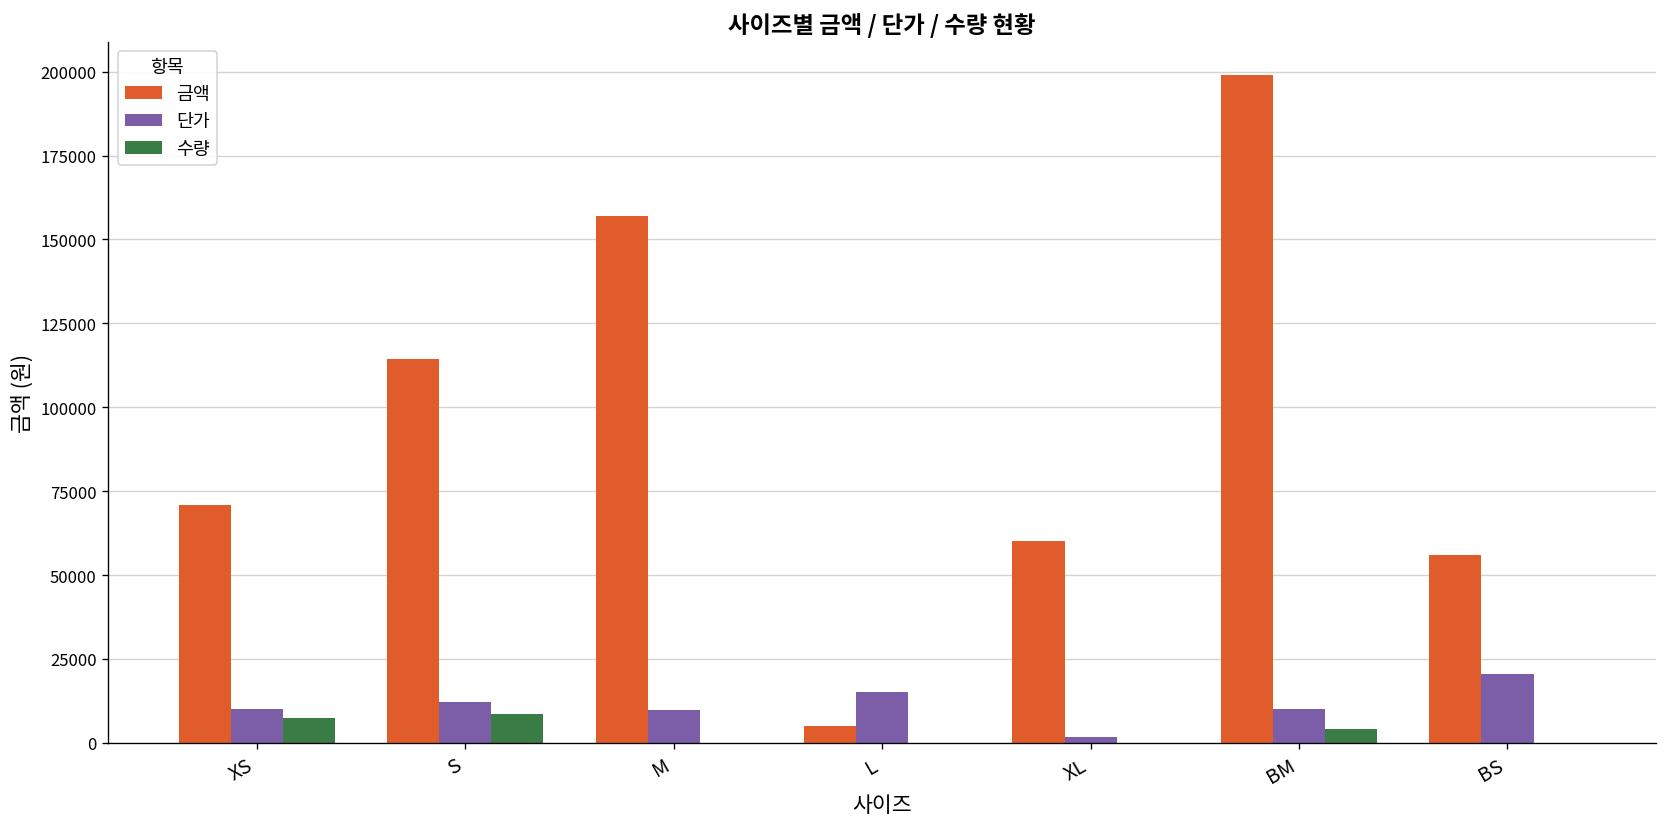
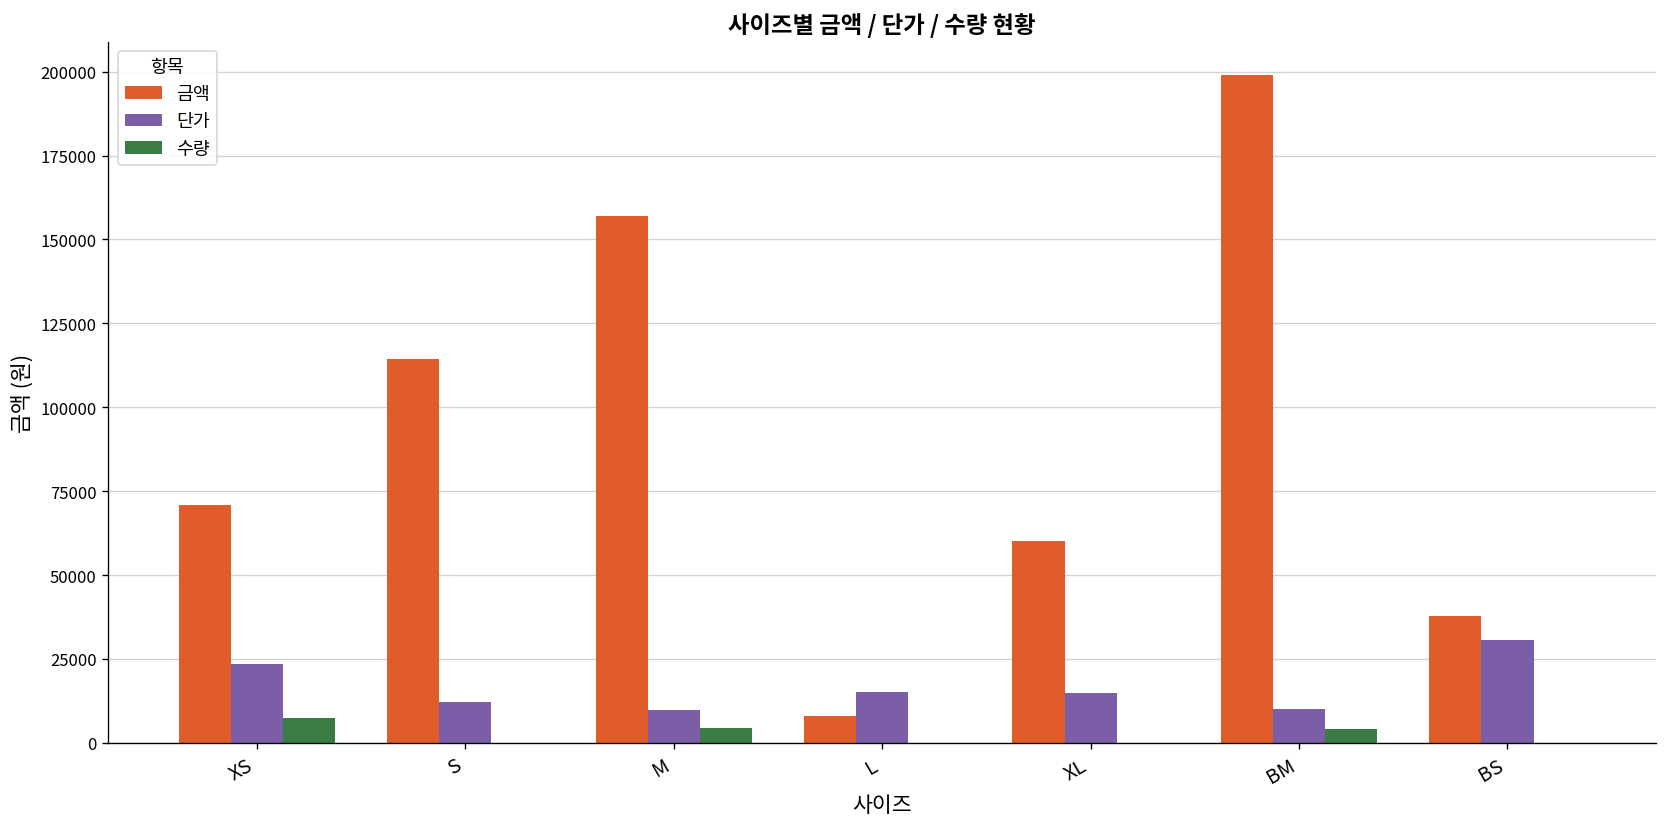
단가, XS: 10000 -> 23000
수량, S: 9000 -> 0
수량, M: 0 -> 4000
금액, L: 5000 -> 8000
단가, XL: 2000 -> 15000
금액, BS: 56000 -> 38000
단가, BS: 21000 -> 31000
